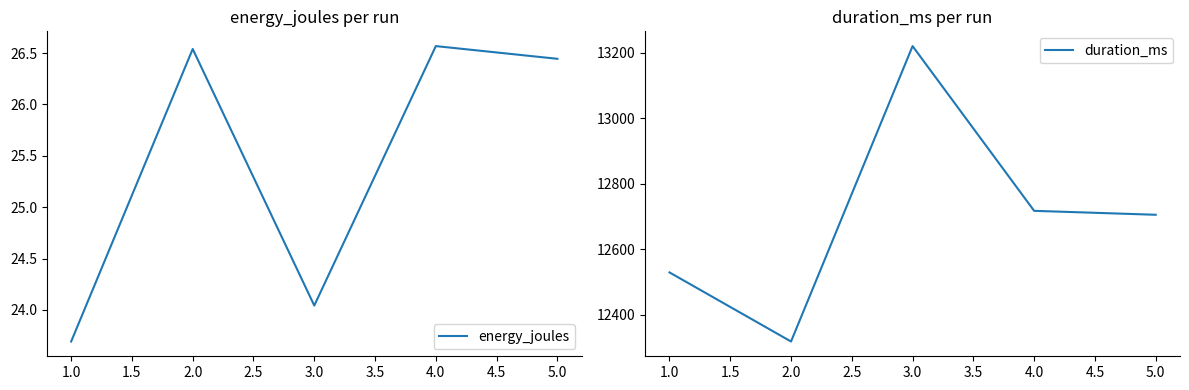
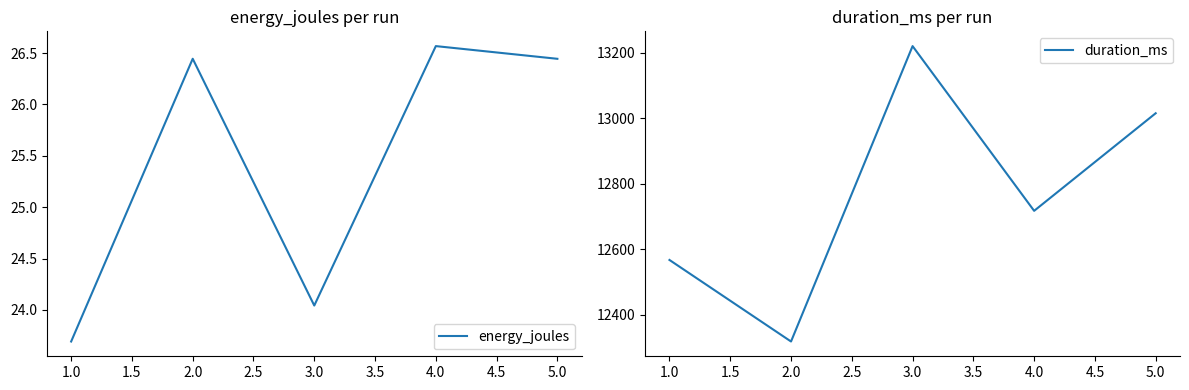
energy_joules per run, 2.0: 26.54 -> 26.44
duration_ms per run, 1.0: 12530 -> 12570
duration_ms per run, 5.0: 12710 -> 13020
